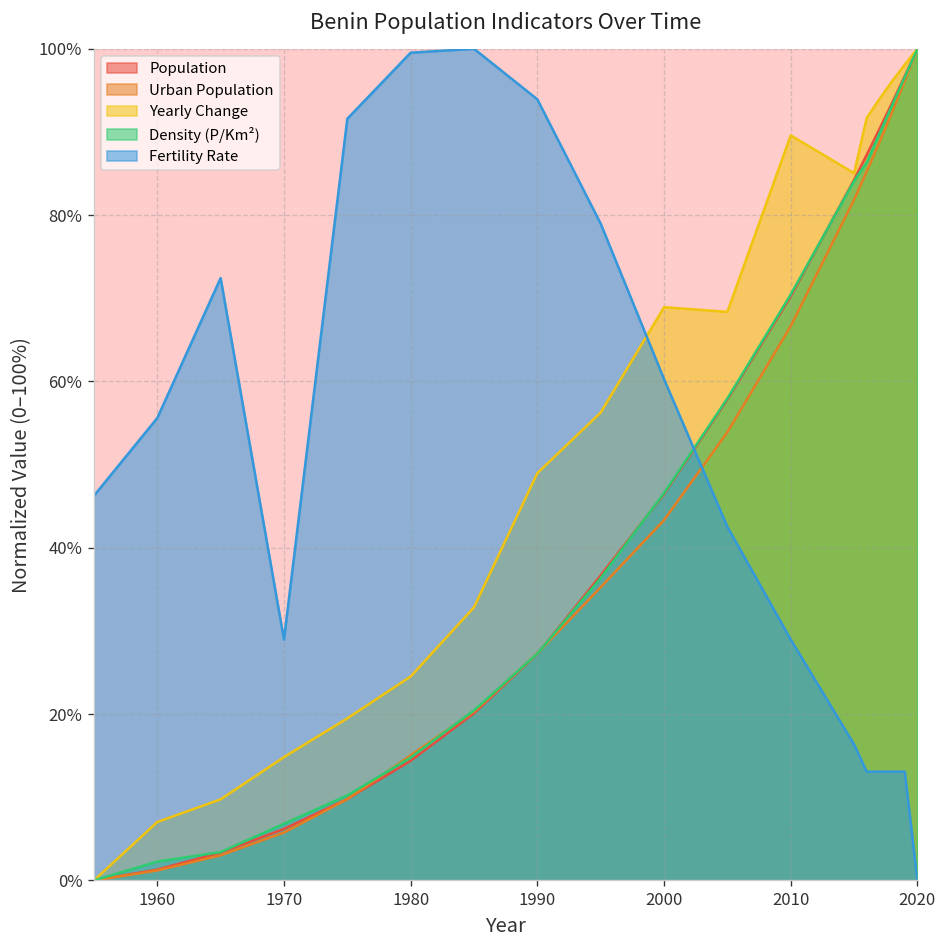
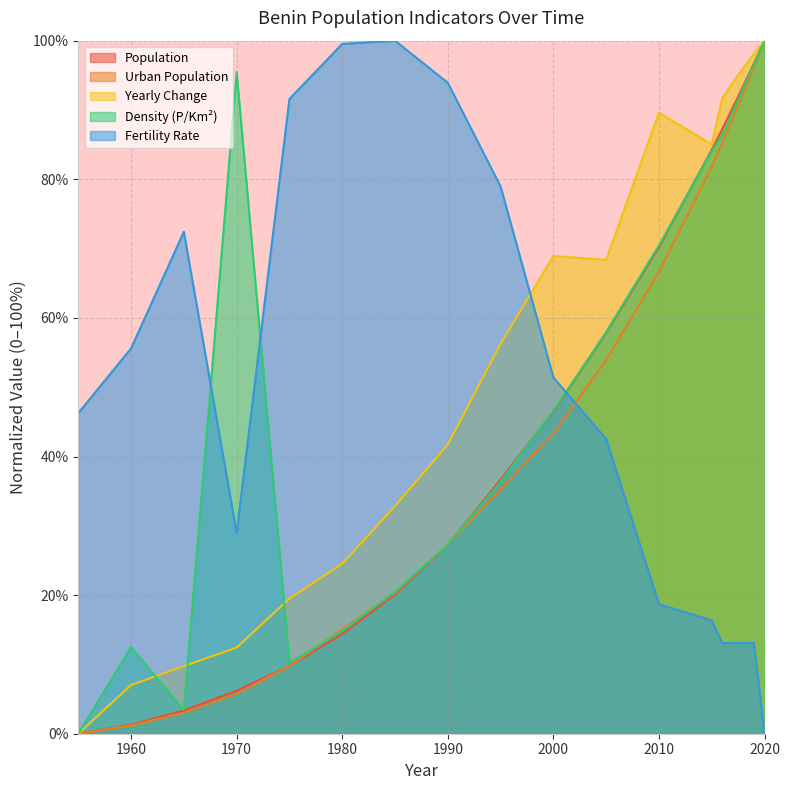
Density (P/Km²), 1960: 2% -> 13%
Yearly Change, 1970: 15% -> 12%
Density (P/Km²), 1970: 7% -> 95%
Yearly Change, 1990: 49% -> 42%
Fertility Rate, 2000: 60% -> 51%
Fertility Rate, 2010: 29% -> 19%
